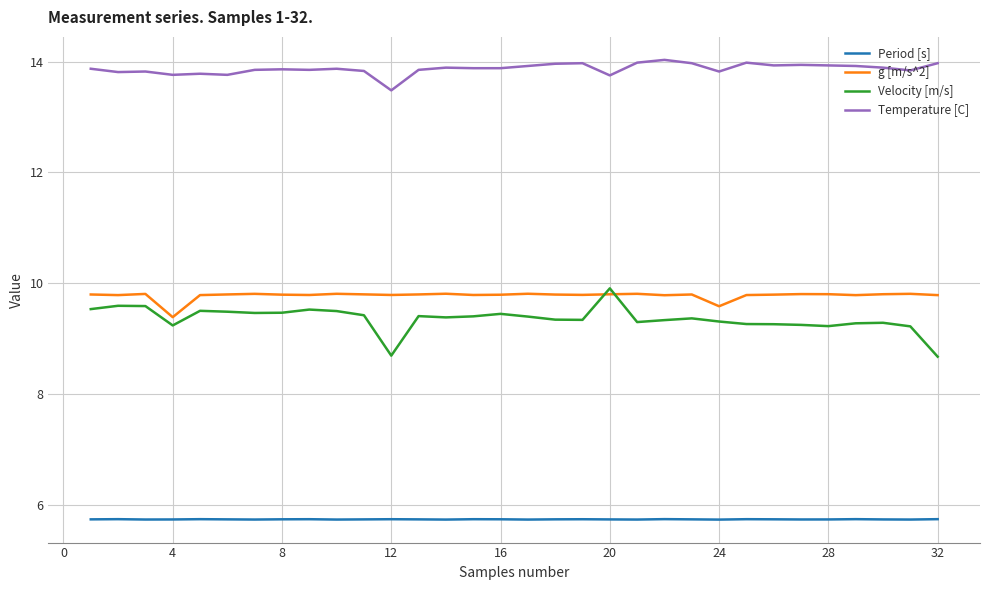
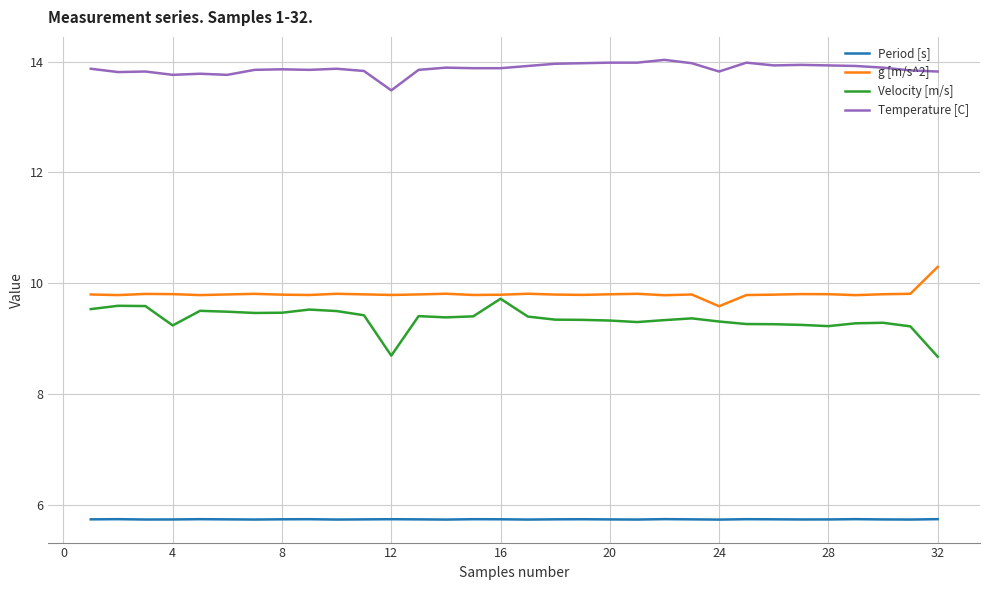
g [m/s^2], 4: 9.4 -> 9.8
Velocity [m/s], 16: 9.4 -> 9.7
Velocity [m/s], 20: 9.9 -> 9.3
Temperature [C], 20: 13.8 -> 14.0
g [m/s^2], 32: 9.8 -> 10.3
Temperature [C], 32: 14.0 -> 13.8
